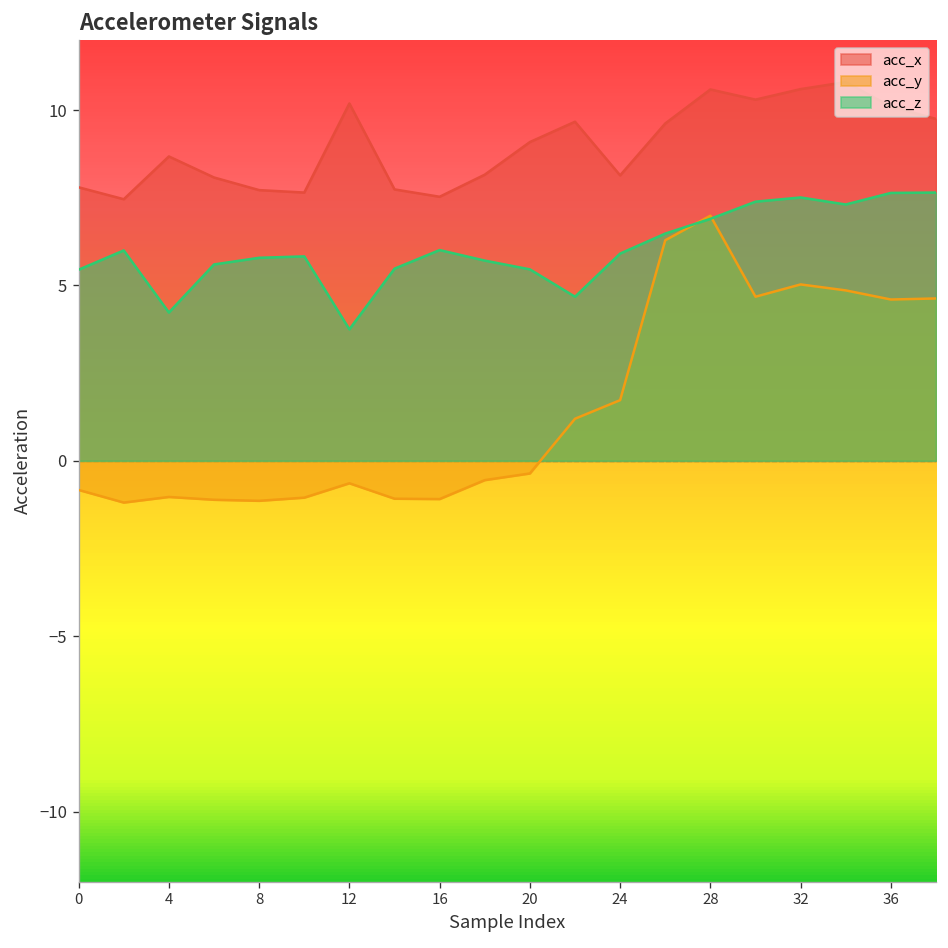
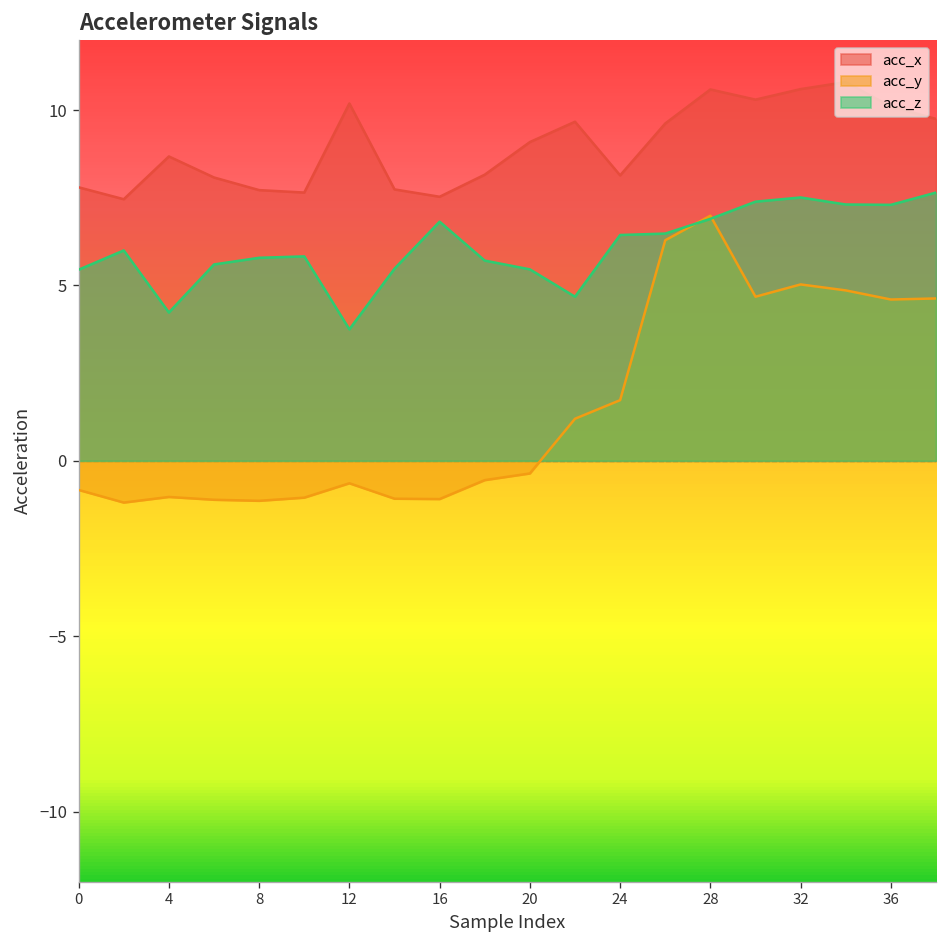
acc_z, 16: 6.0 -> 6.8
acc_z, 24: 5.9 -> 6.4
acc_z, 36: 7.6 -> 7.3
